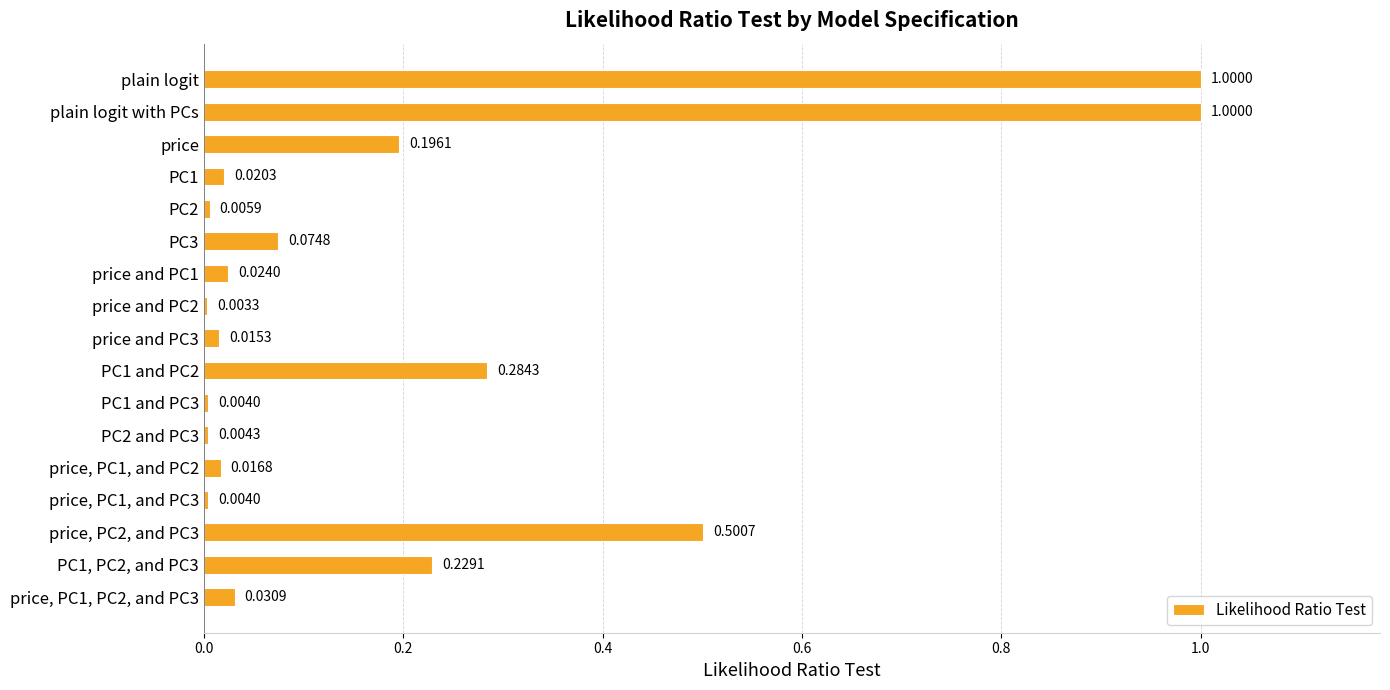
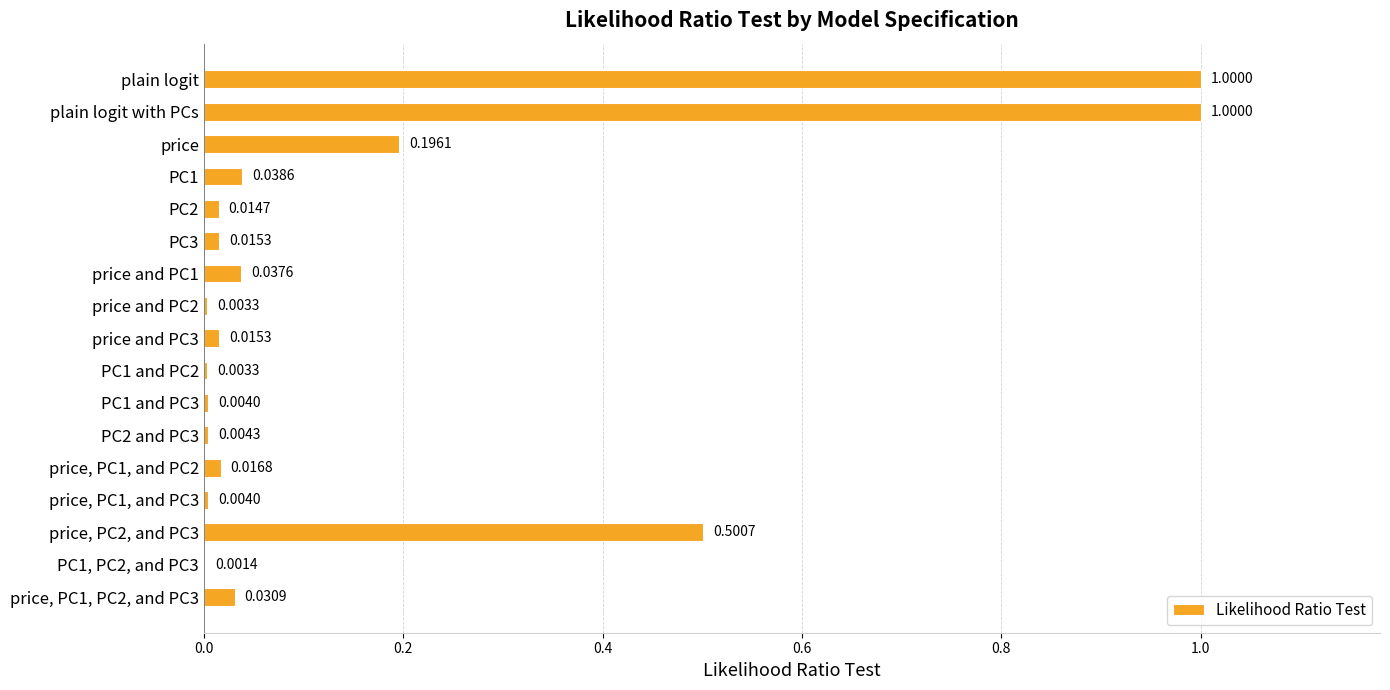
PC1: 0.0203 -> 0.0386
PC2: 0.0059 -> 0.0147
PC3: 0.0748 -> 0.0153
price and PC1: 0.0240 -> 0.0376
PC1 and PC2: 0.2843 -> 0.0033
PC1, PC2, and PC3: 0.2291 -> 0.0014
